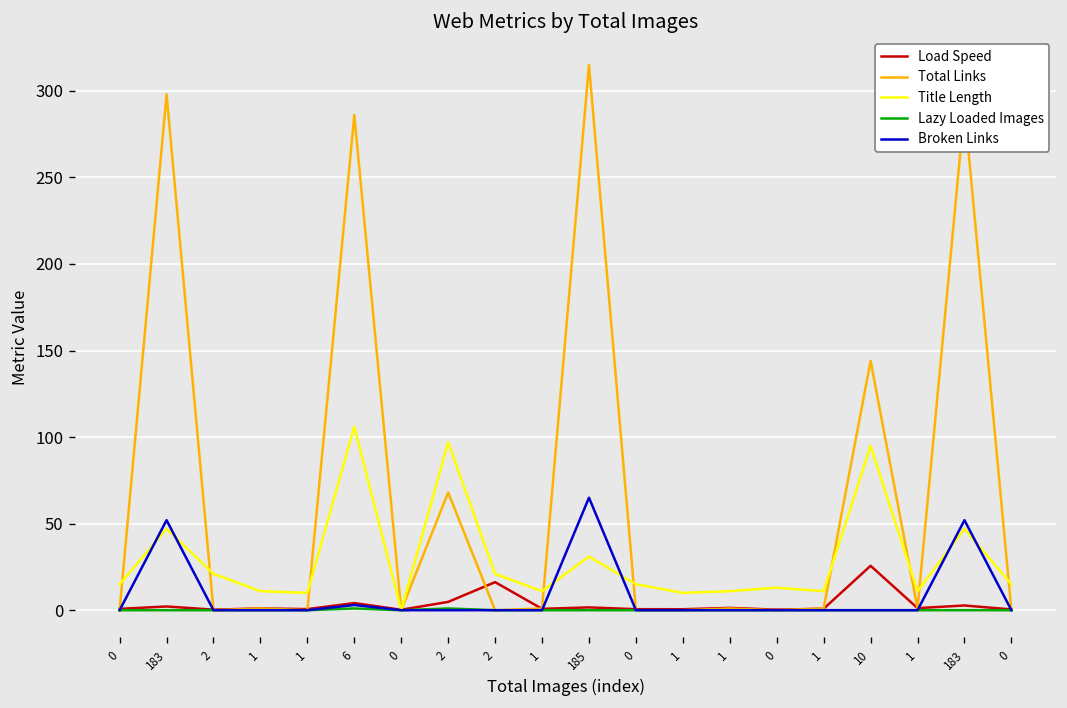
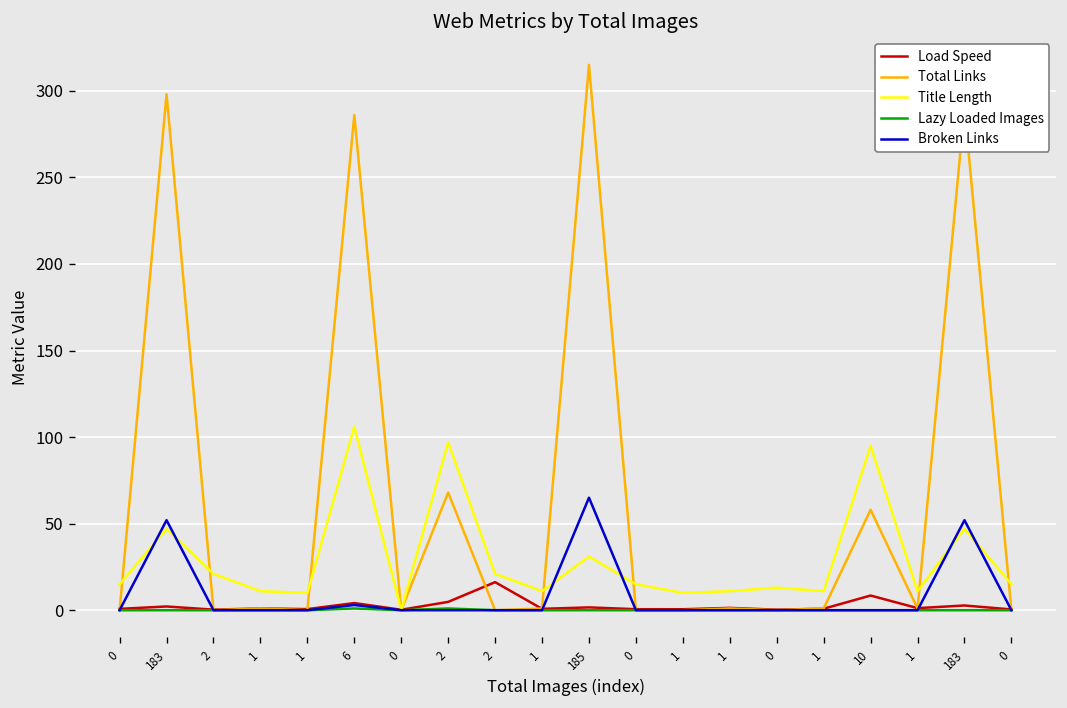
Load Speed, 10: 26 -> 8
Total Links, 10: 144 -> 58
